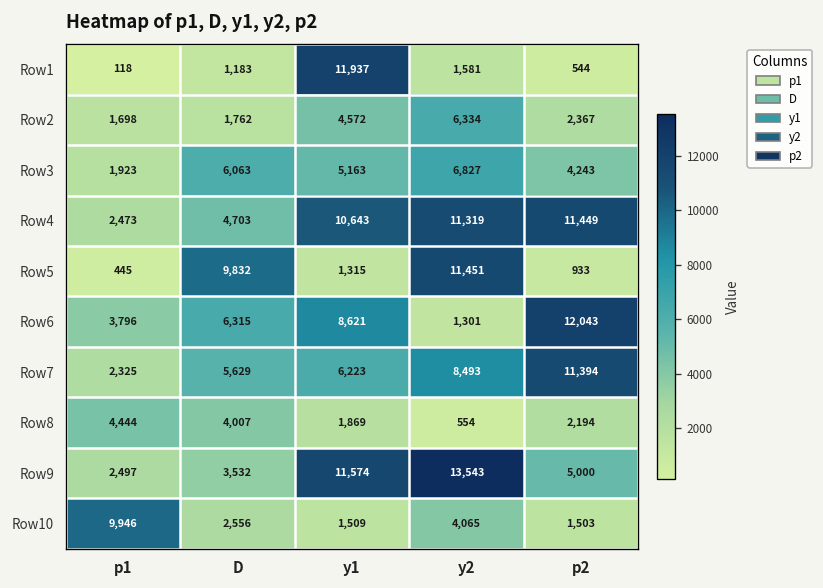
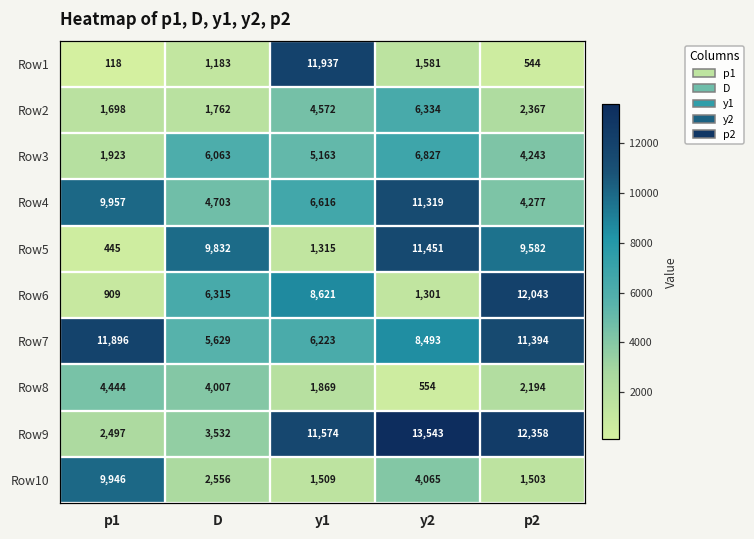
Row4, p1: 2,473 -> 9,957
Row4, y1: 10,643 -> 6,616
Row4, p2: 11,449 -> 4,277
Row5, p2: 933 -> 9,582
Row6, p1: 3,796 -> 909
Row7, p1: 2,325 -> 11,896
Row9, p2: 5,000 -> 12,358
